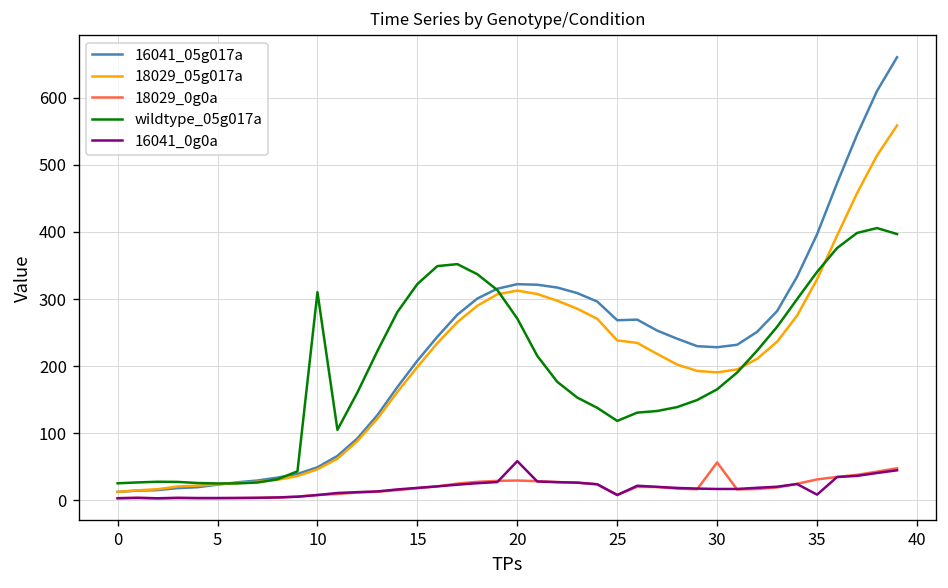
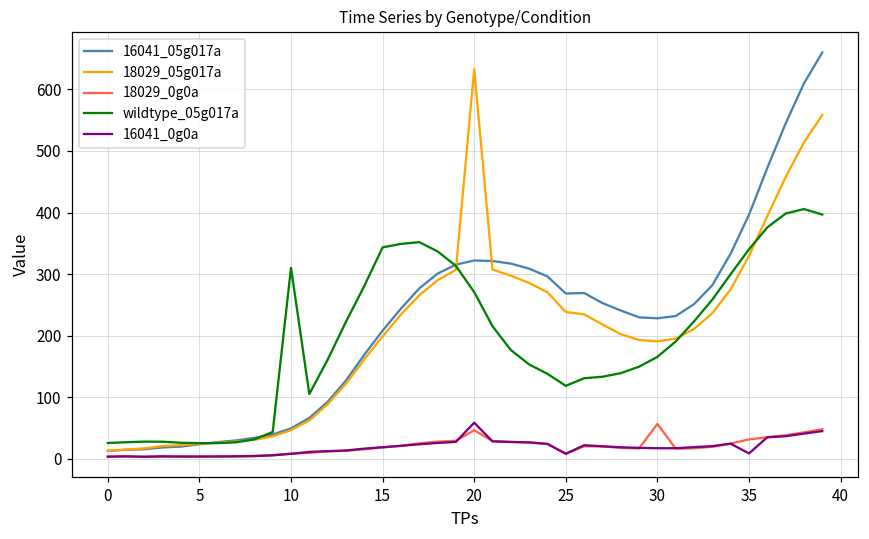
wildtype_05g017a, 15: 320 -> 340
18029_05g017a, 20: 310 -> 630
18029_0g0a, 20: 30 -> 50
